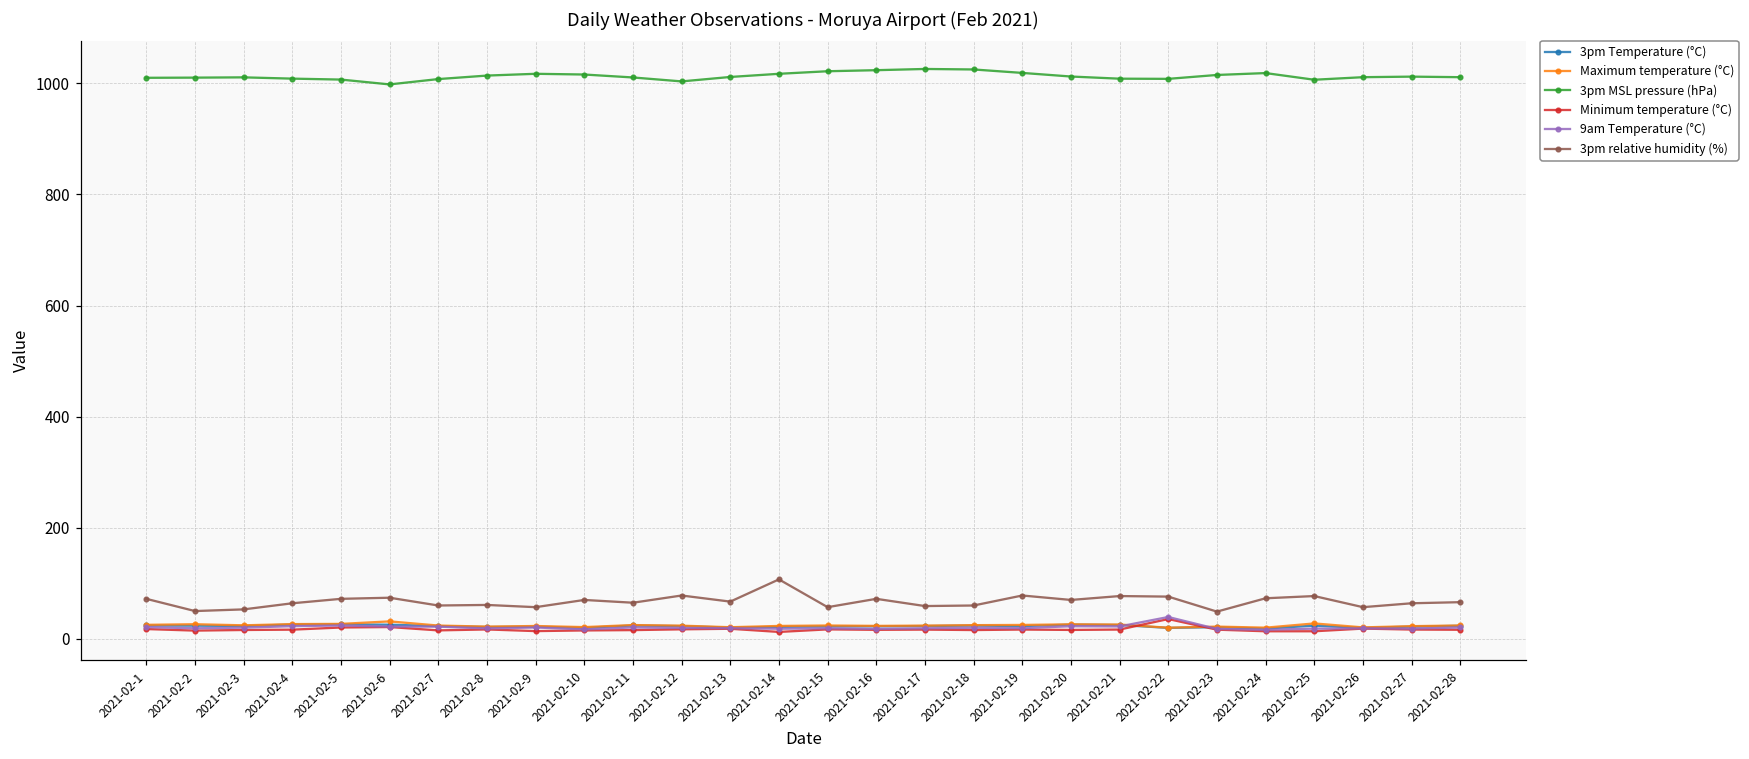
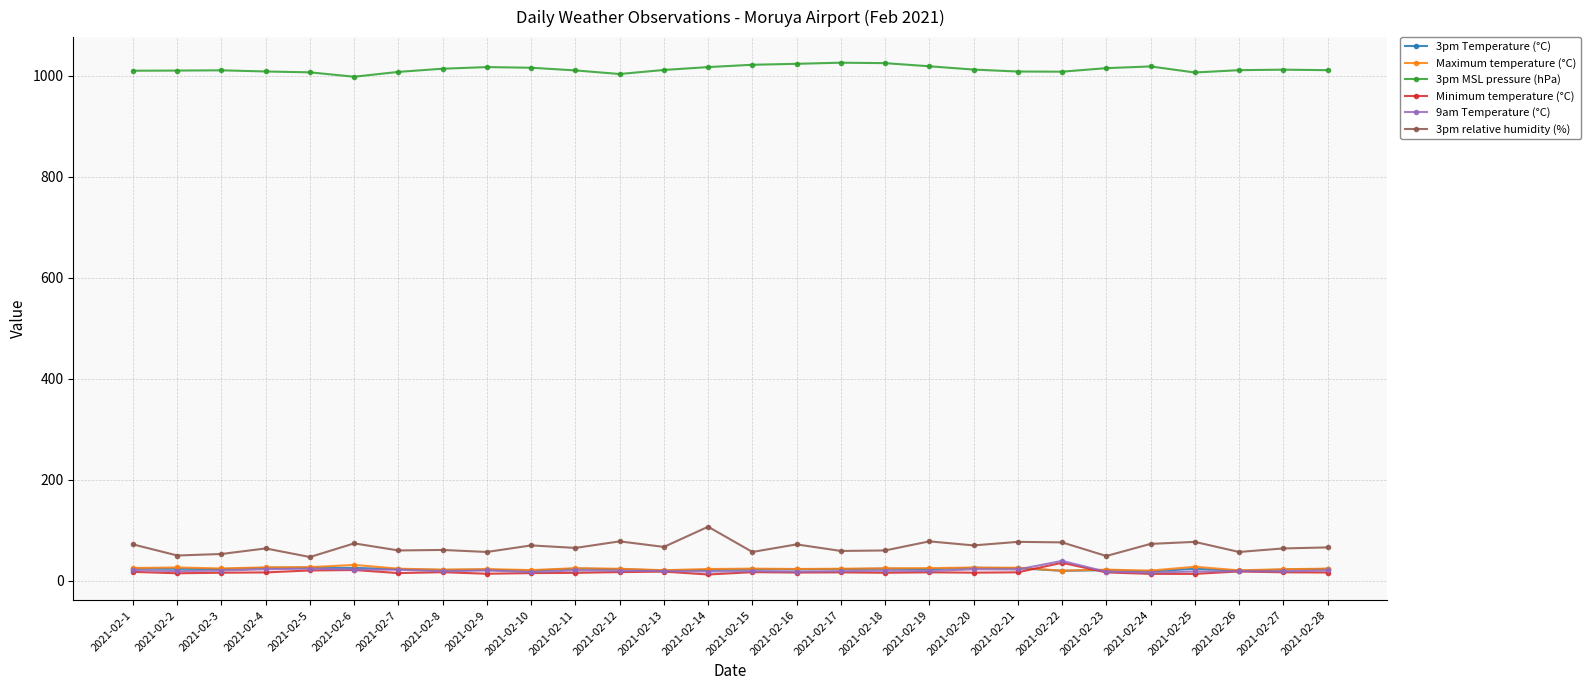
3pm relative humidity (%), 2021-02-5: 70 -> 50
